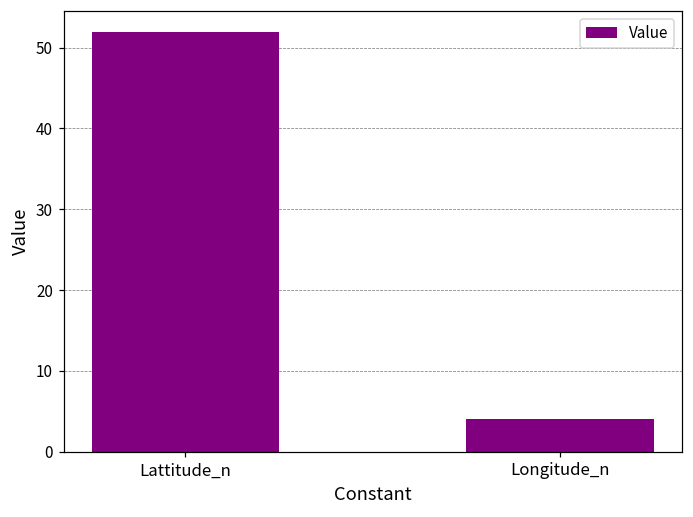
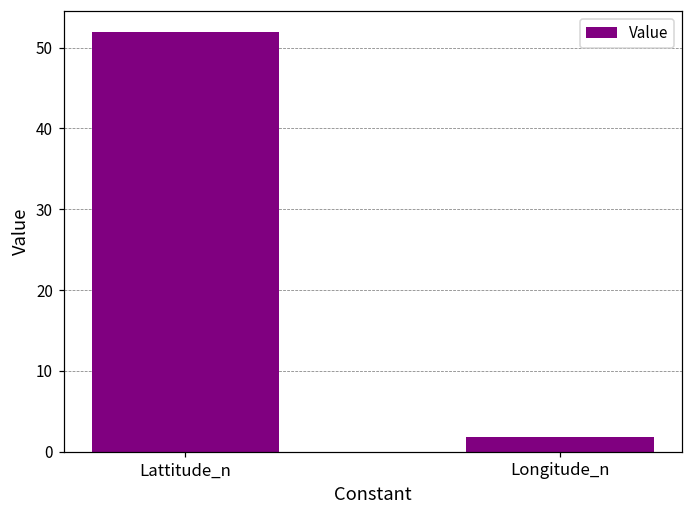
Longitude_n: 4 -> 2
